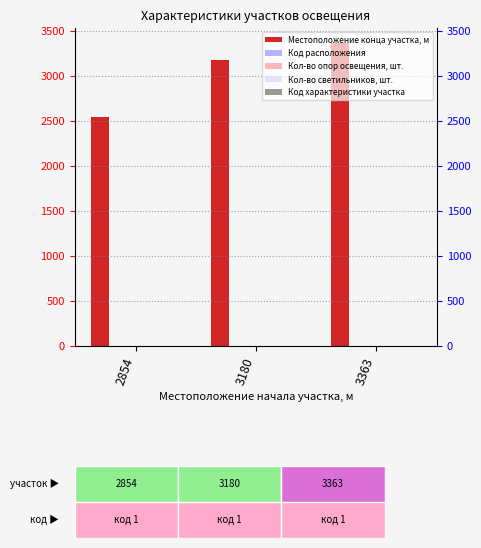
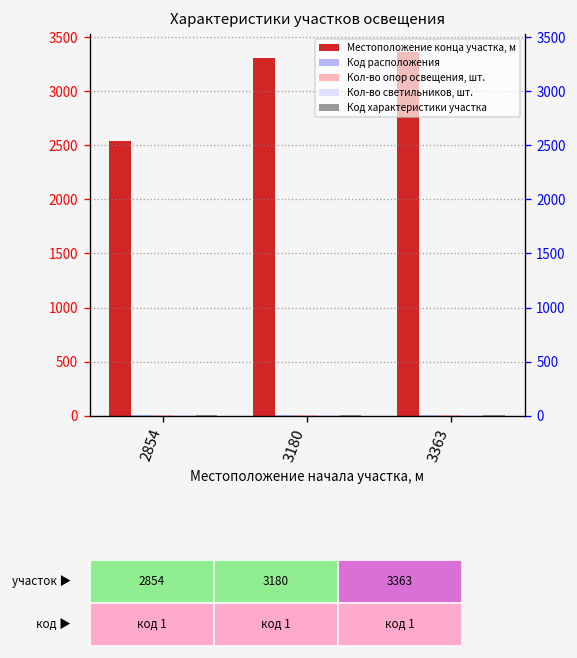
Местоположение конца участка, м, 3180: 3200 -> 3300
